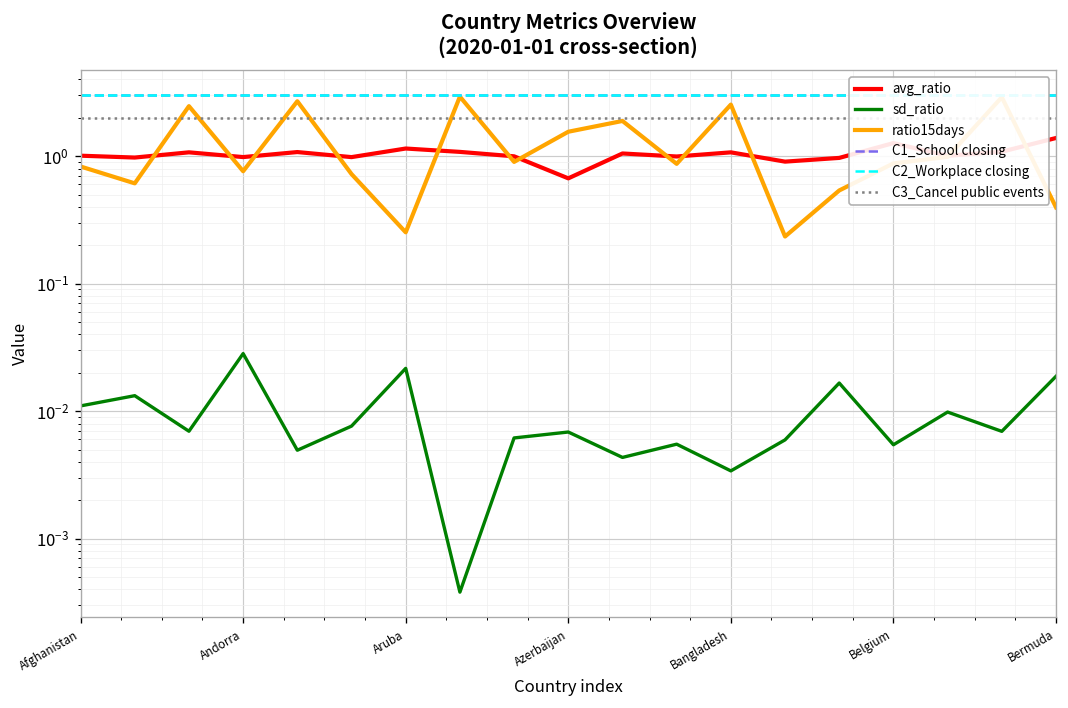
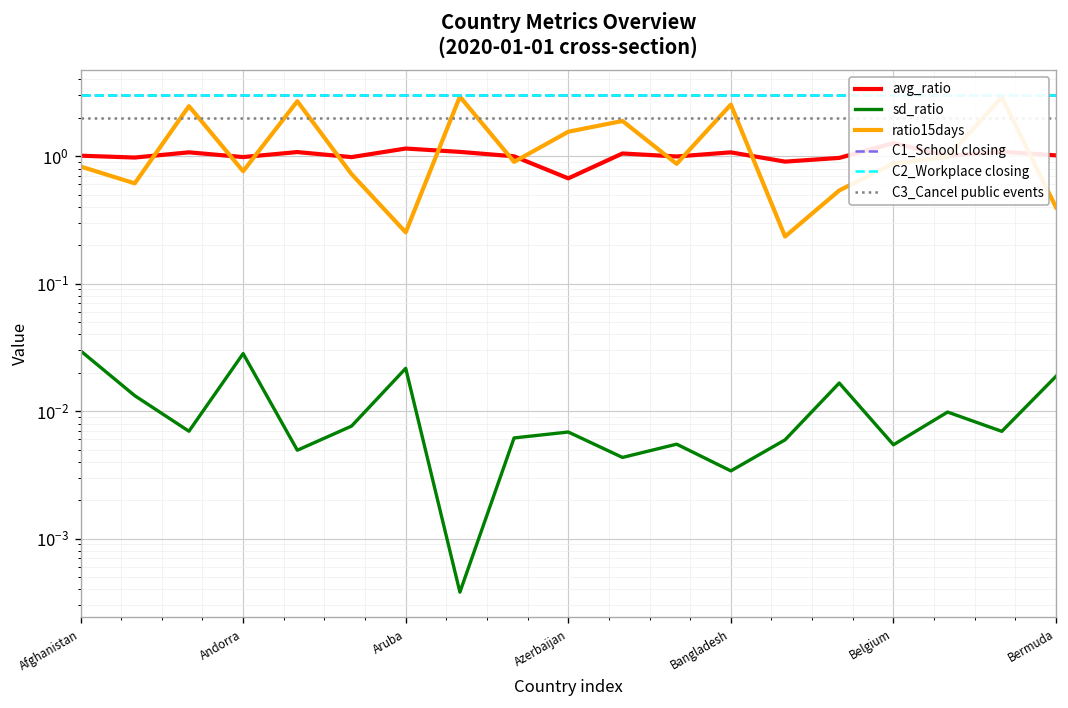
sd_ratio, Afghanistan: 0.011 -> 0.030
avg_ratio, Bermuda: 1.4 -> 1.0
